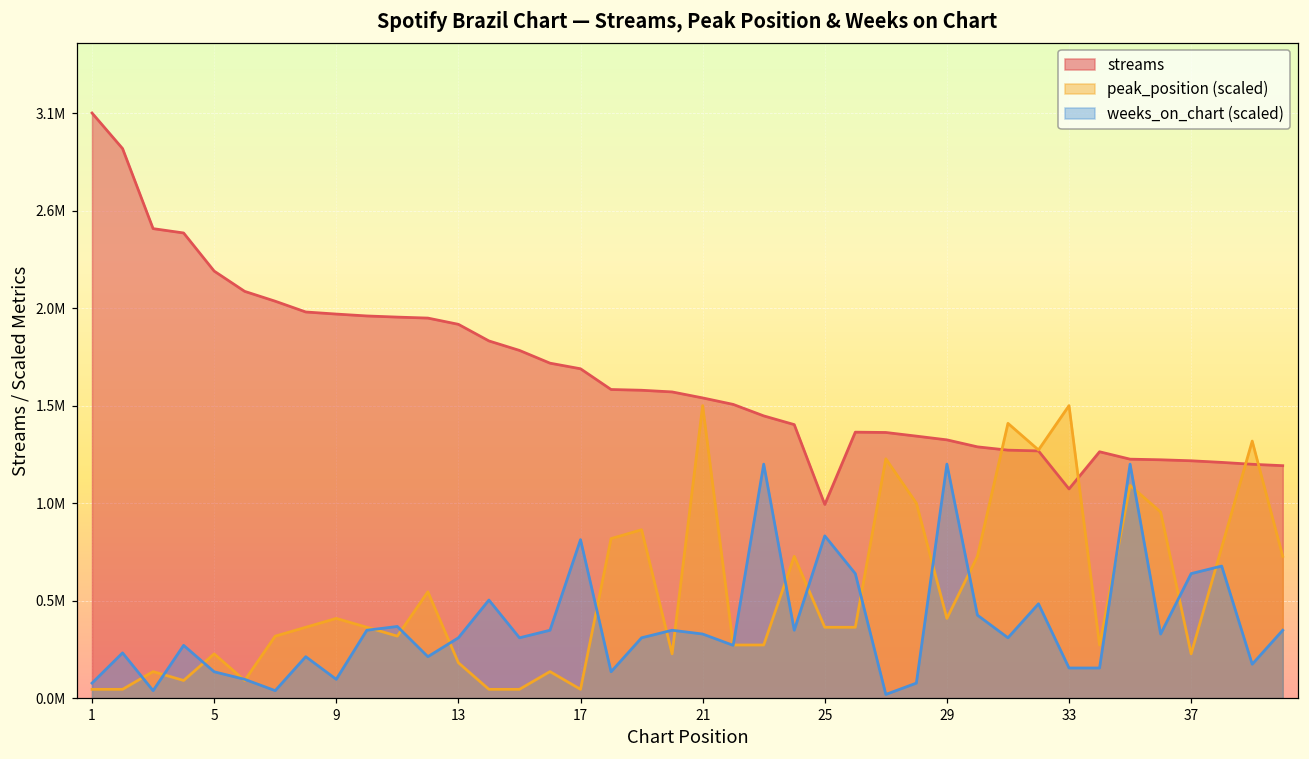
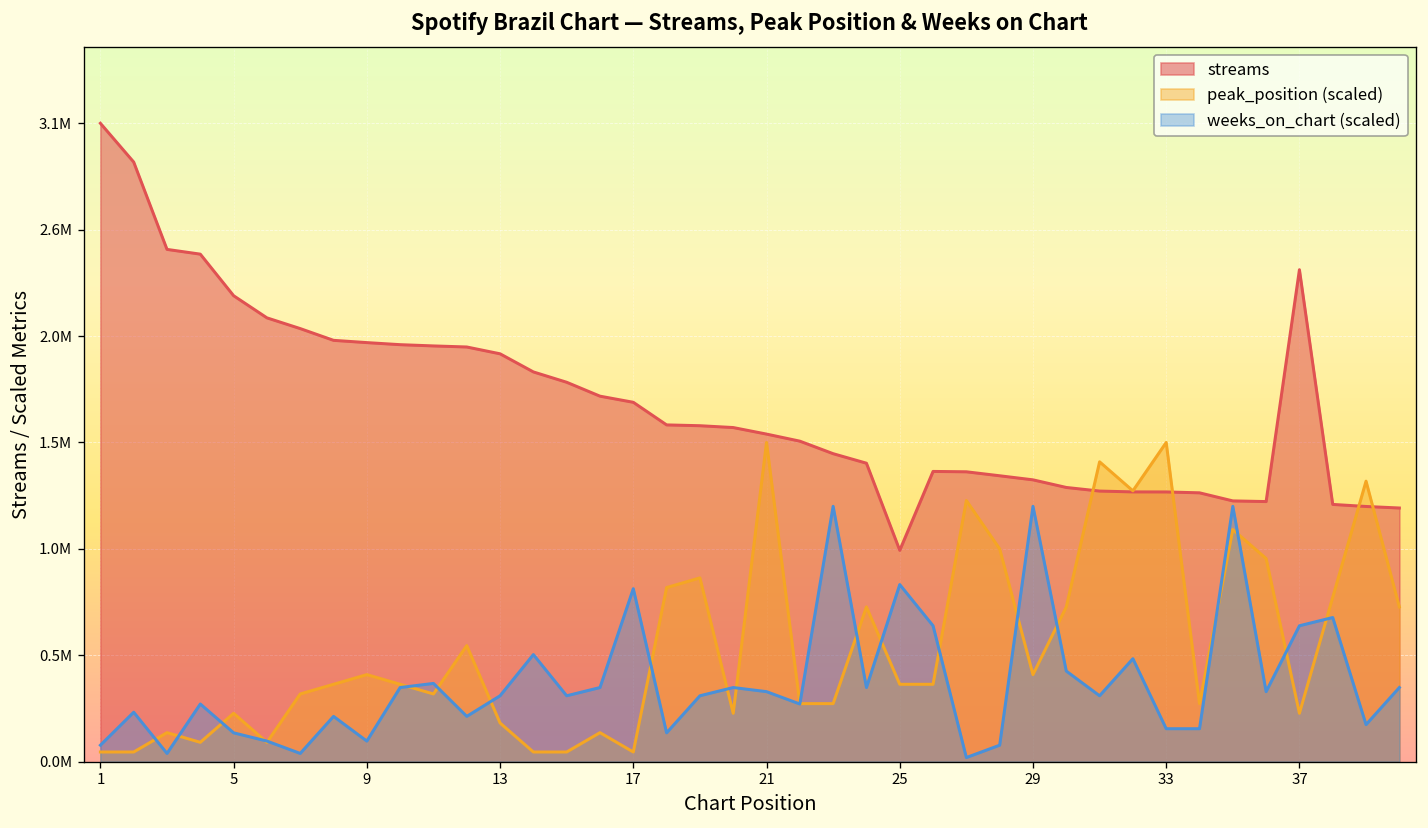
streams, 33: 1090000 -> 1290000
streams, 37: 1240000 -> 2360000
